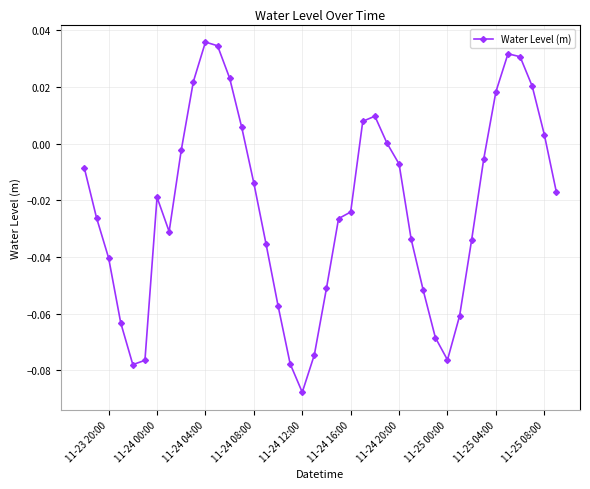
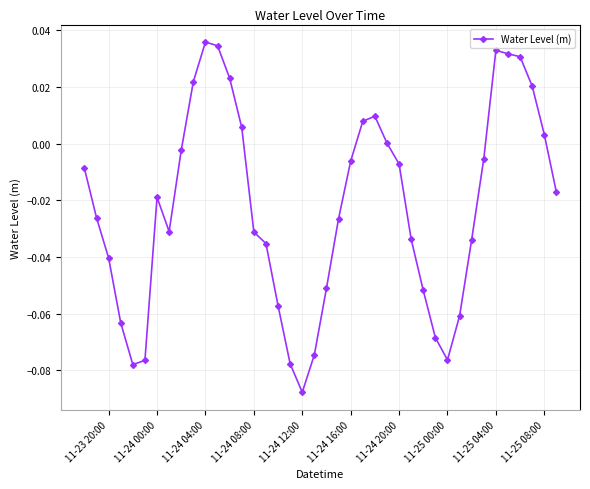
11-24 08:00: -0.014 -> -0.031
11-24 16:00: -0.024 -> -0.006
11-25 04:00: 0.018 -> 0.033
